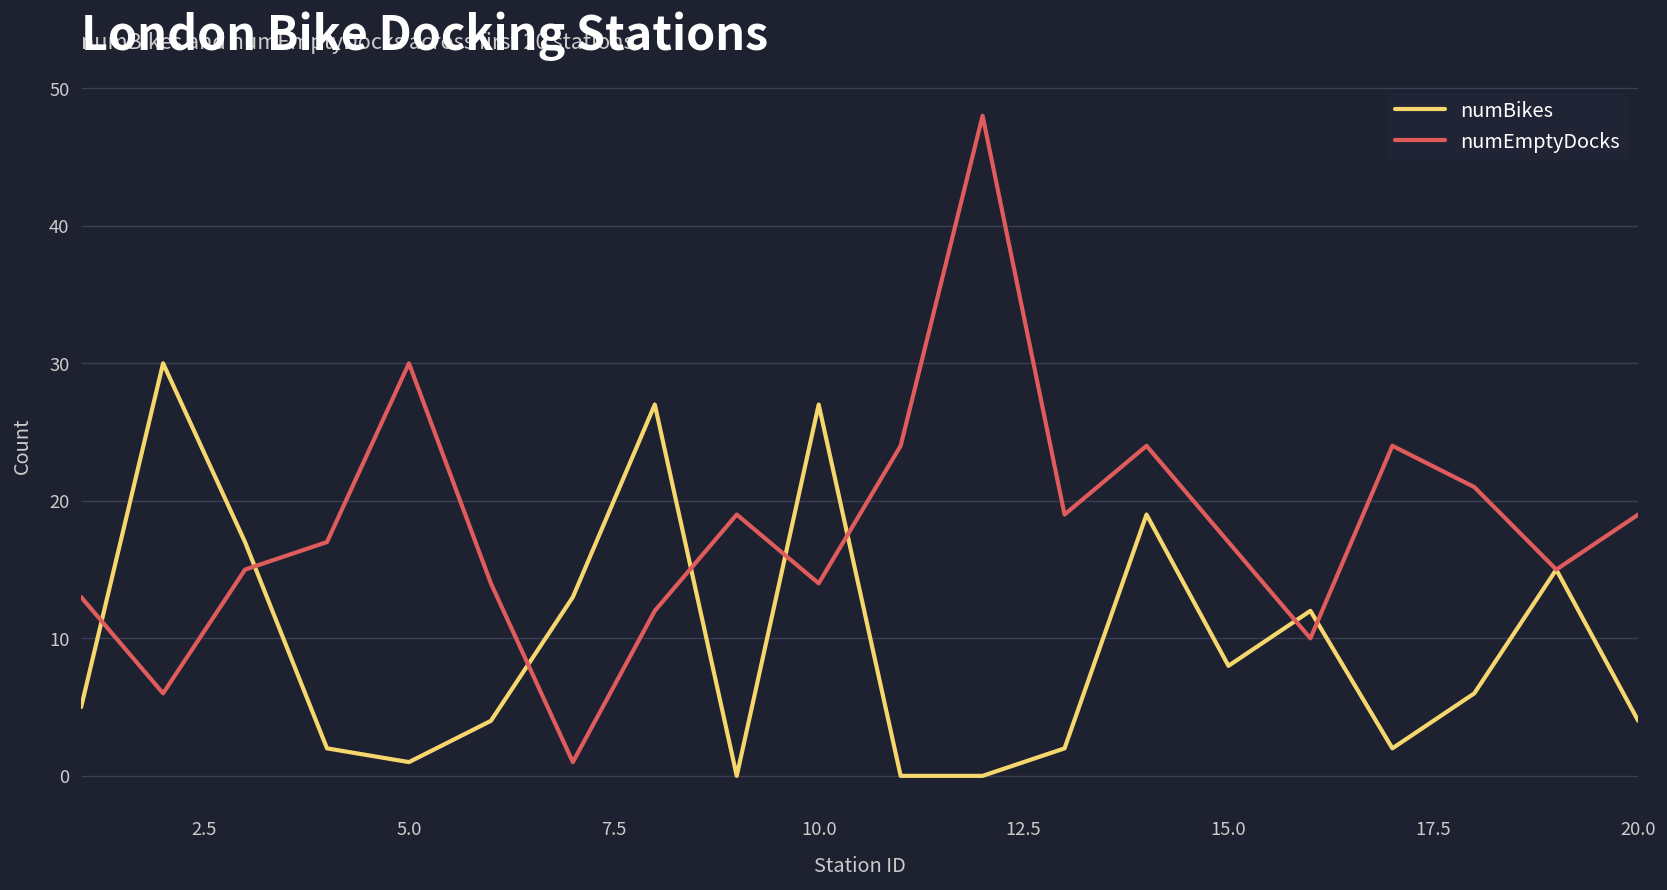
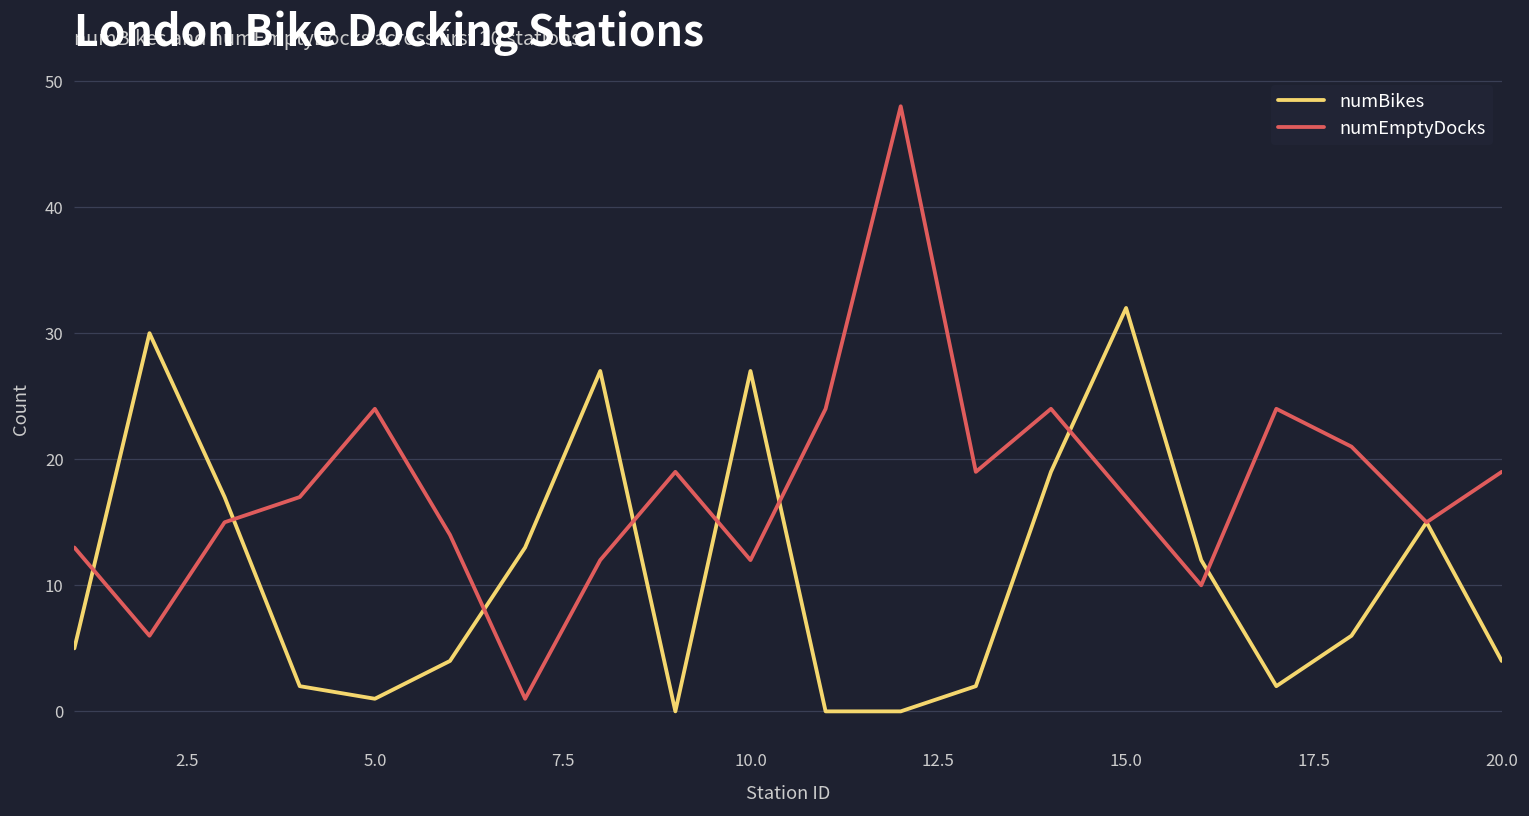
numEmptyDocks, 5.0: 30 -> 24
numEmptyDocks, 10.0: 14 -> 12
numBikes, 15.0: 8 -> 32
